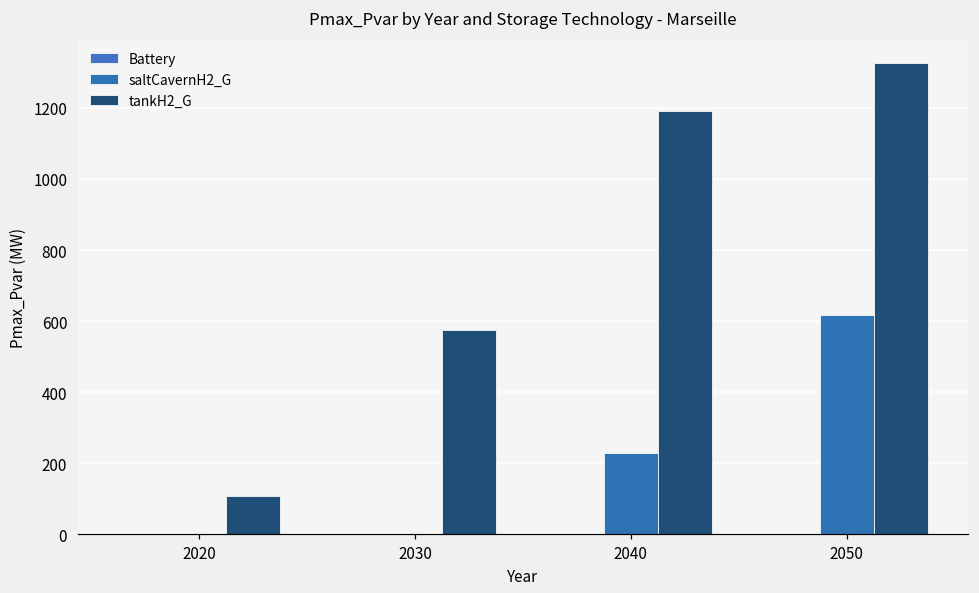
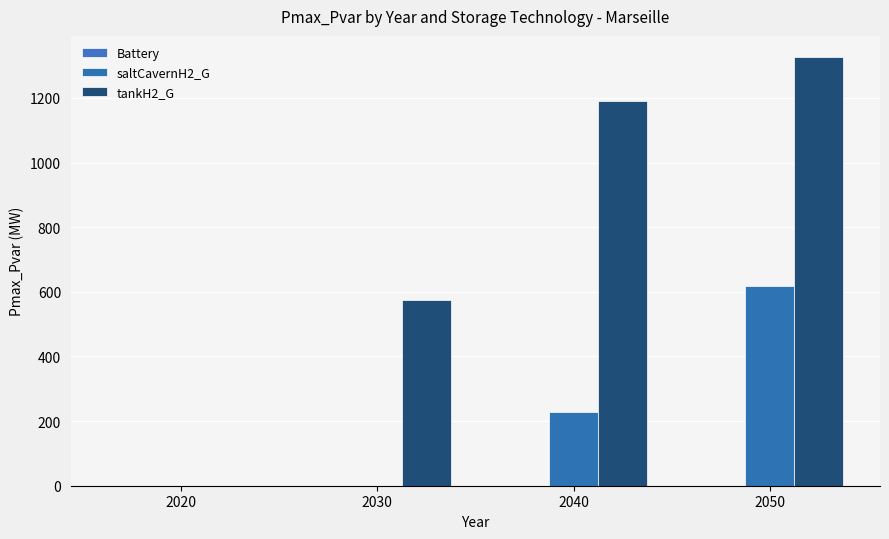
tankH2_G, 2020: 110 -> 0
